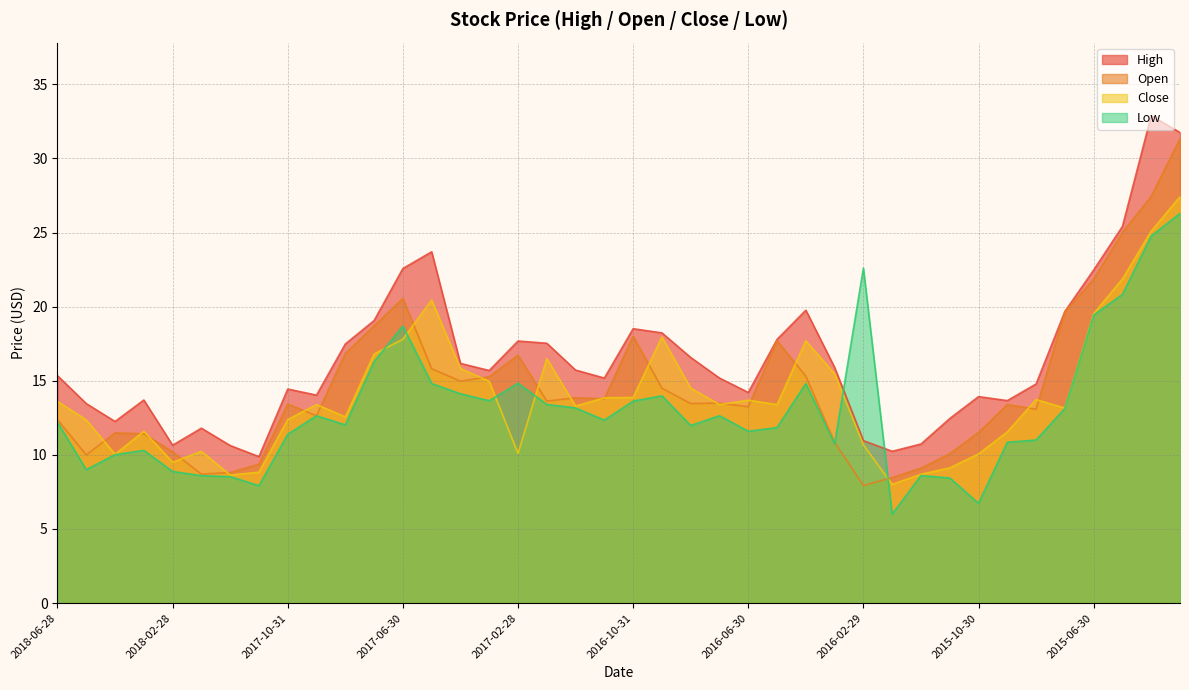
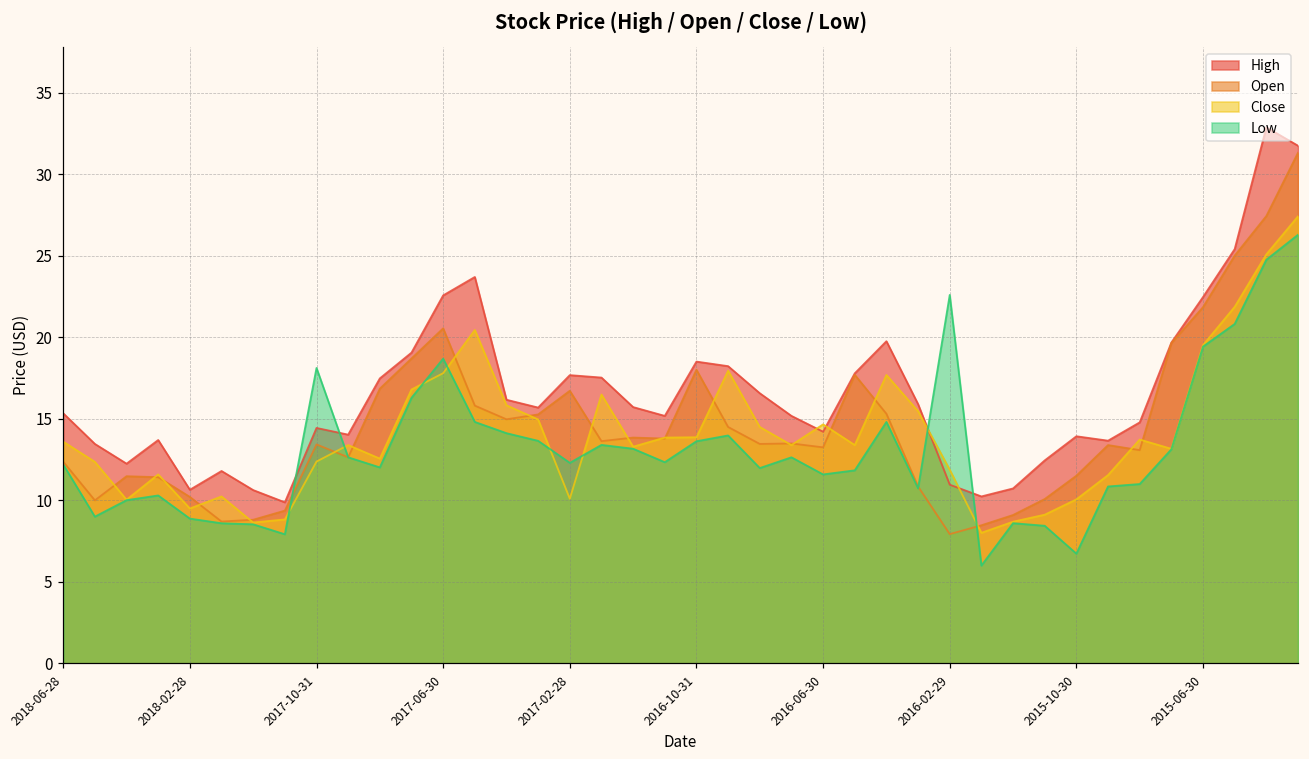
Low, 2017-10-31: 11.4 -> 18.1
Low, 2017-02-28: 14.8 -> 12.3
Close, 2016-06-30: 13.7 -> 14.7
Close, 2016-02-29: 10.7 -> 11.9
